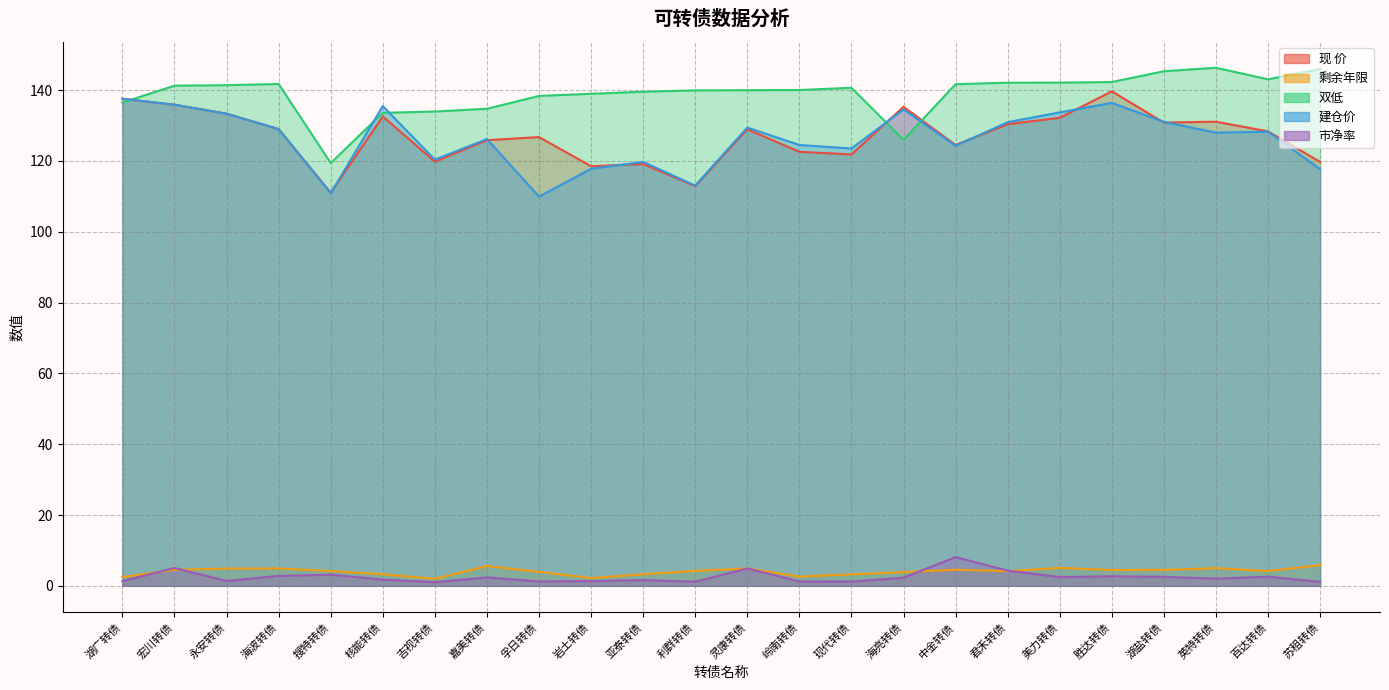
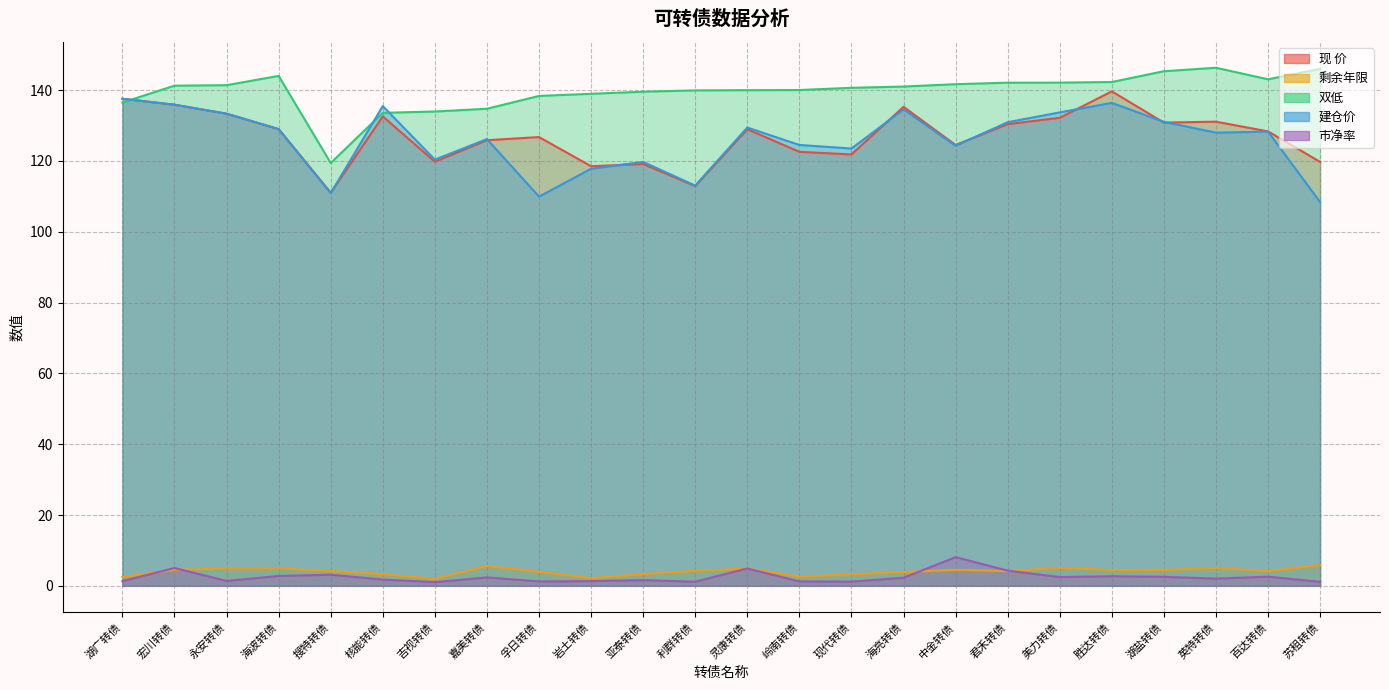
双低, 海波转债: 142 -> 144
双低, 海亮转债: 126 -> 141
建仓价, 苏租转债: 118 -> 108
